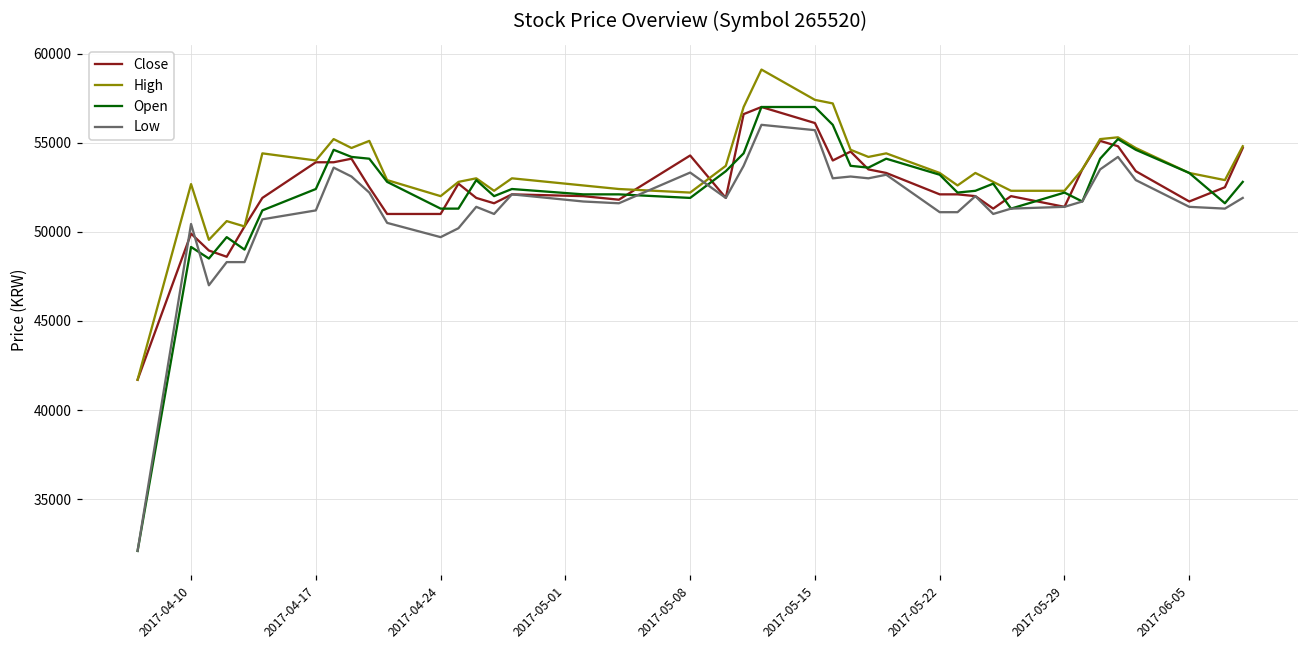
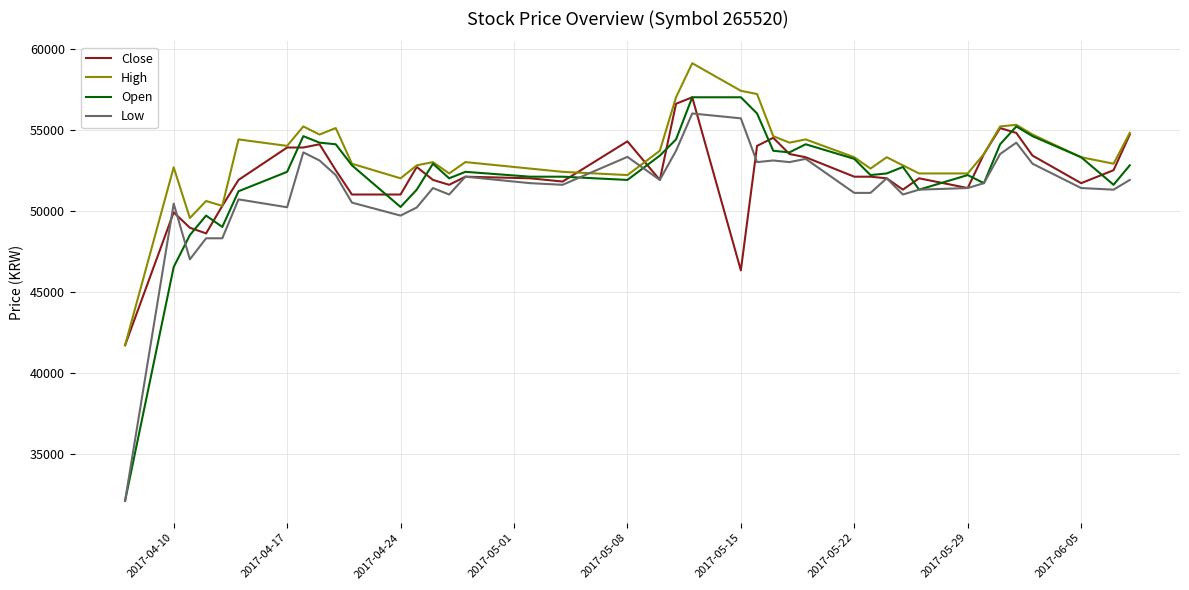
Open, 2017-04-10: 49200 -> 46500
Low, 2017-04-17: 51200 -> 50200
Open, 2017-04-24: 51300 -> 50200
Close, 2017-05-15: 56100 -> 46300
